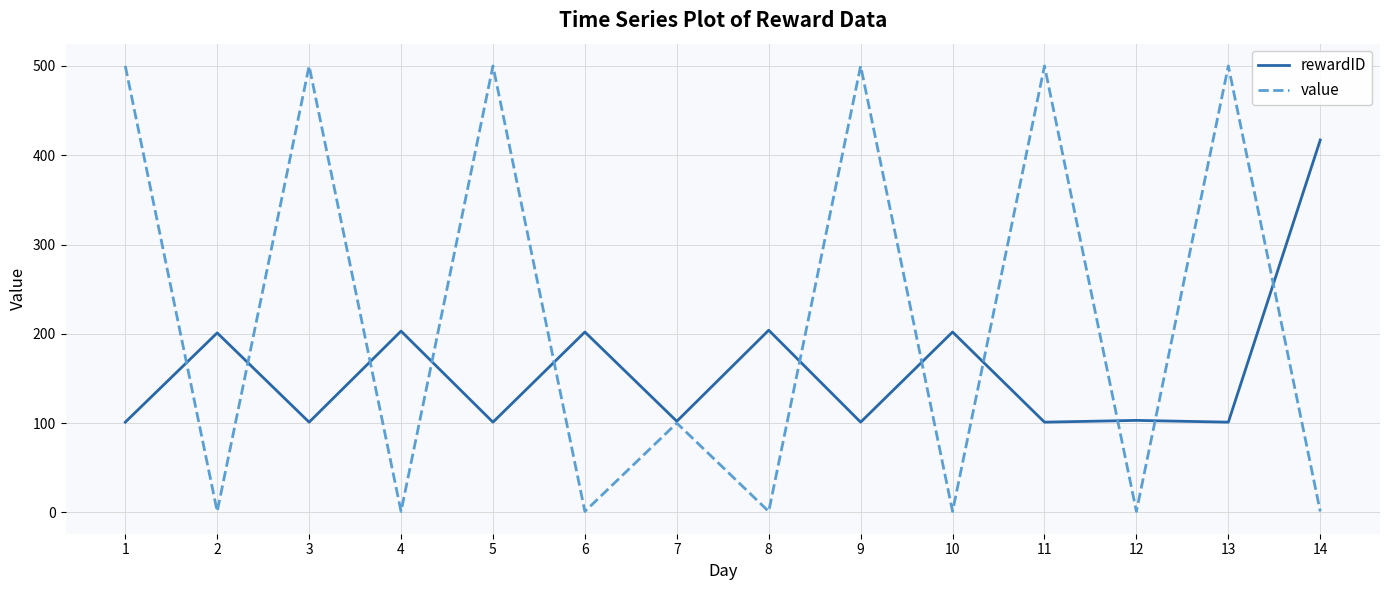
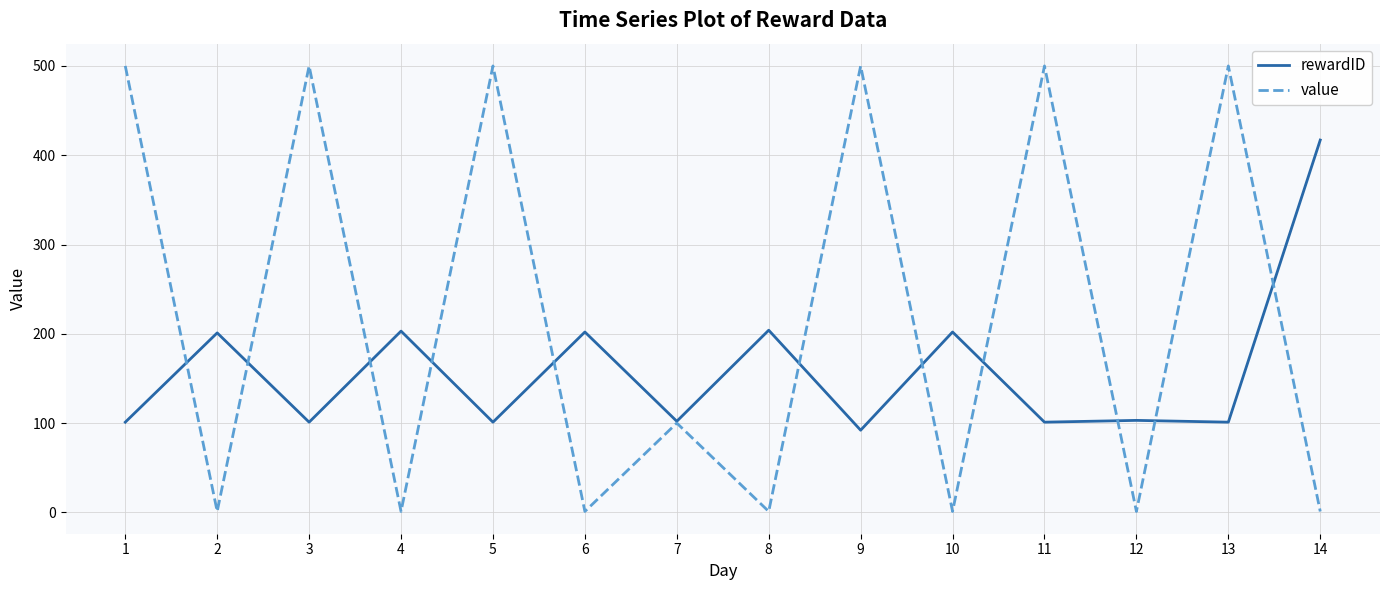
rewardID, 9: 100 -> 90
